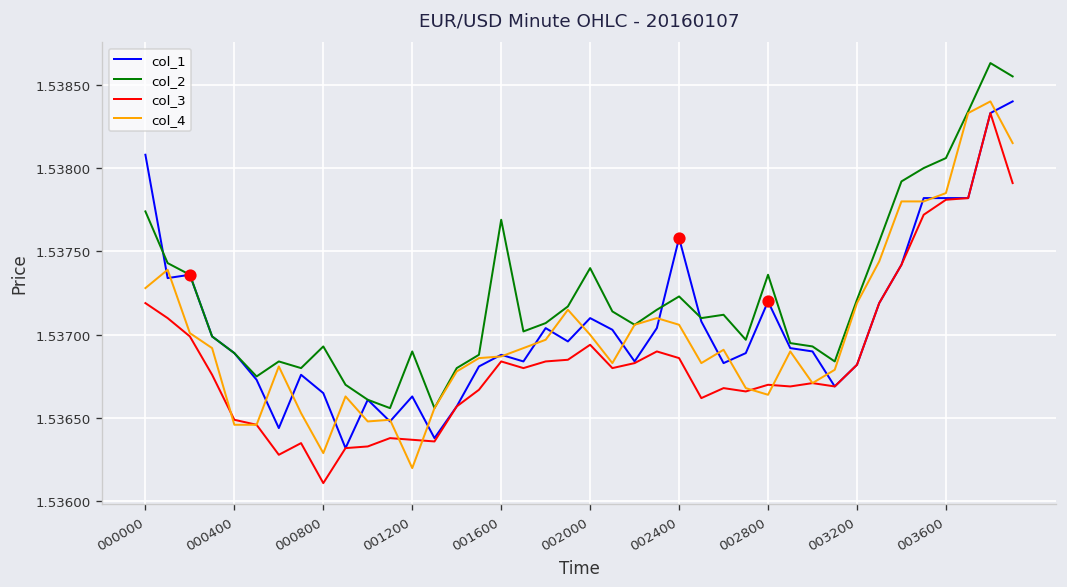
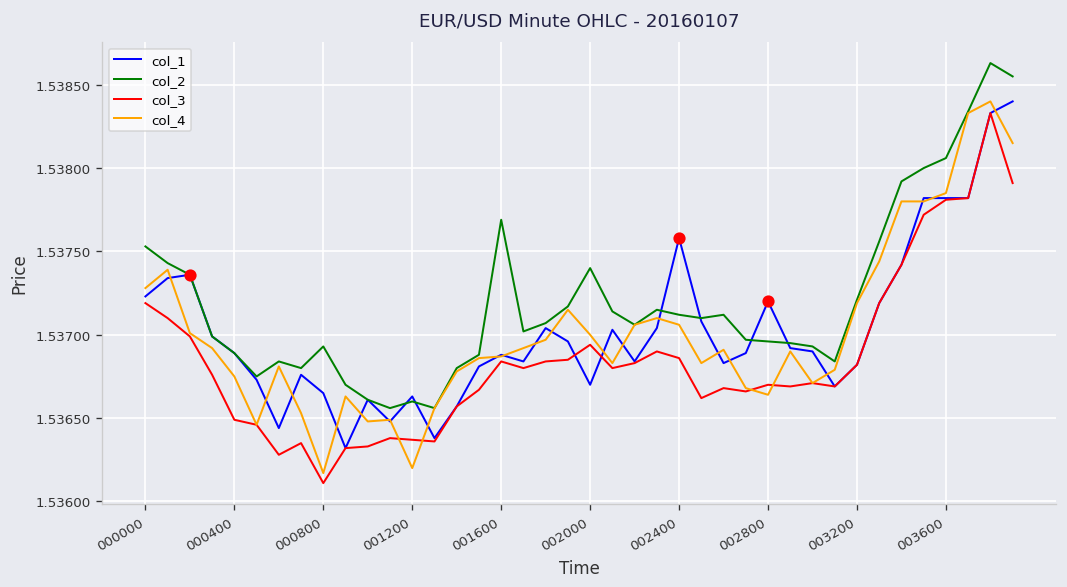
col_1, 000000: 1.53808 -> 1.53723
col_2, 000000: 1.53774 -> 1.53753
col_4, 000400: 1.53646 -> 1.53675
col_4, 000800: 1.53629 -> 1.53617
col_2, 001200: 1.5369 -> 1.5366
col_1, 002000: 1.5371 -> 1.5367
col_2, 002400: 1.53723 -> 1.53712
col_2, 002800: 1.53736 -> 1.53696
